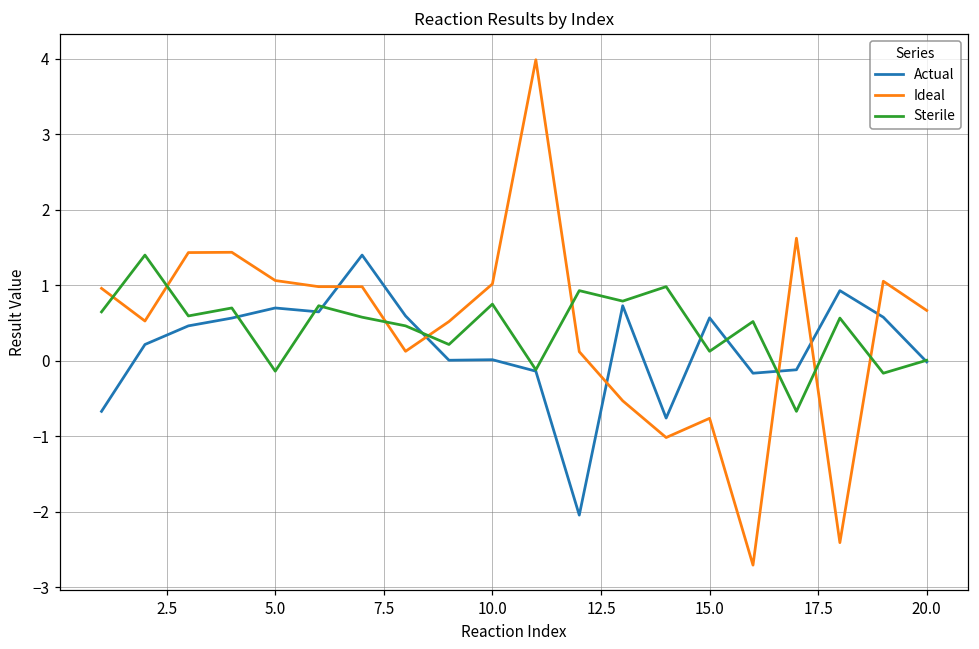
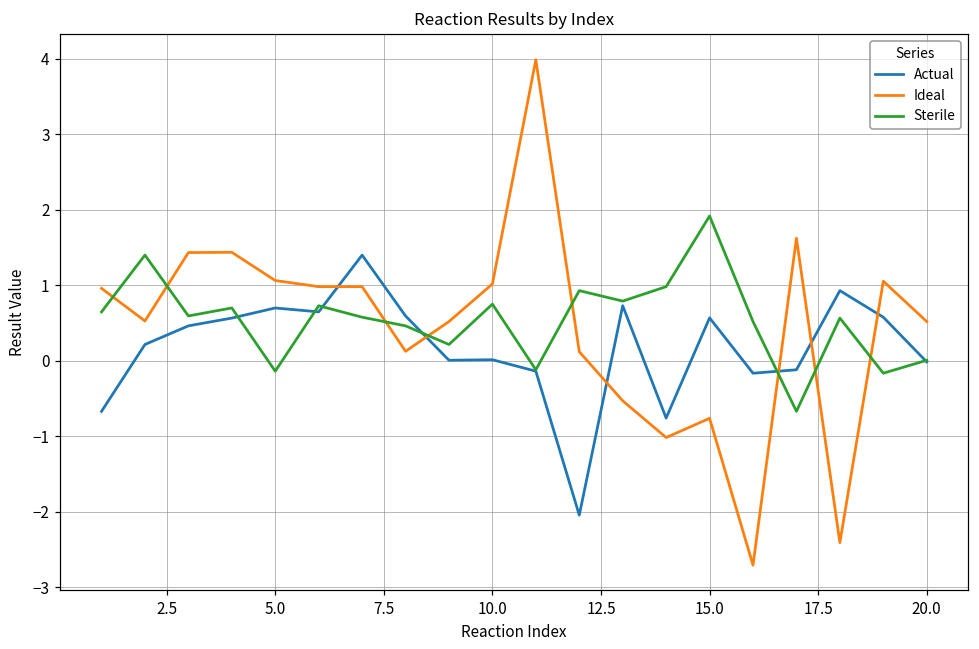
Sterile, 15.0: 0.1 -> 1.9
Ideal, 20.0: 0.7 -> 0.5
